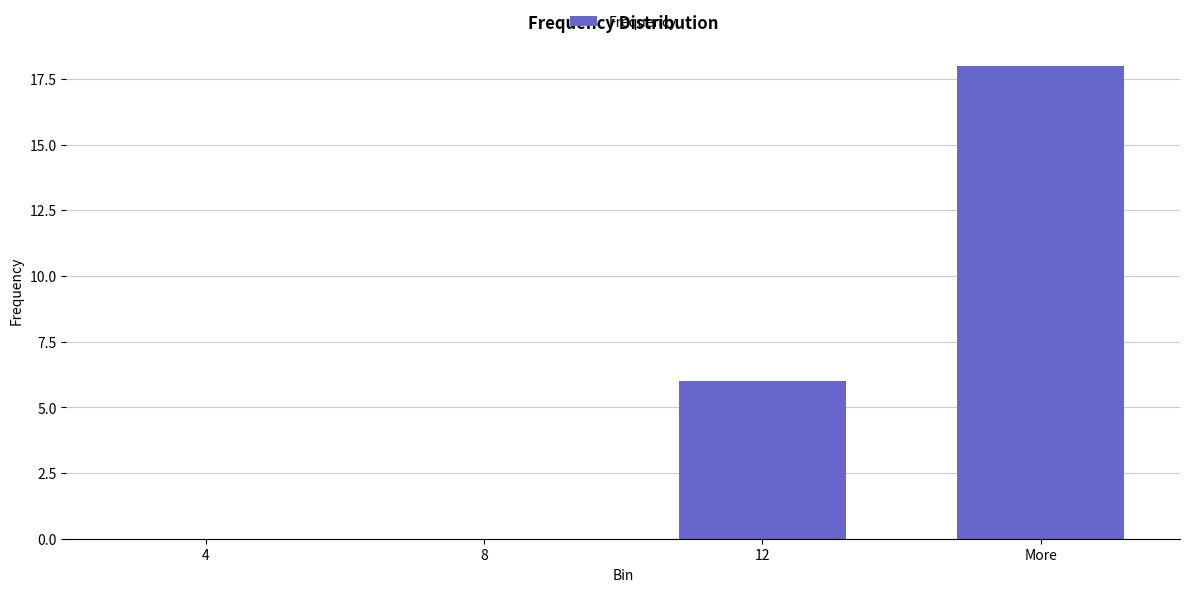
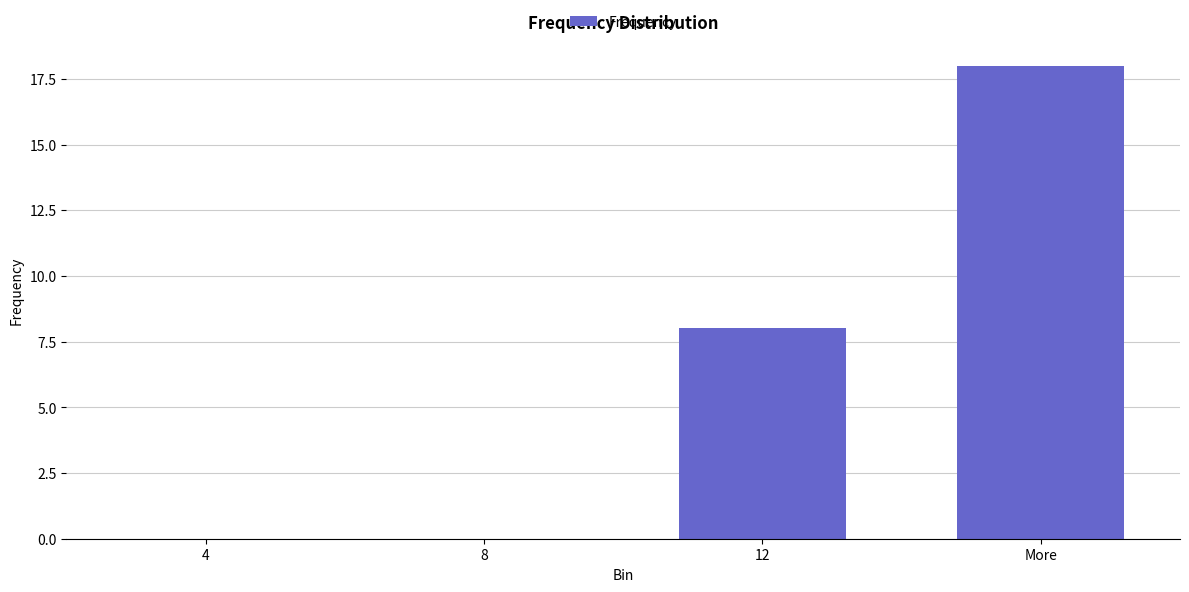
12: 6 -> 8
